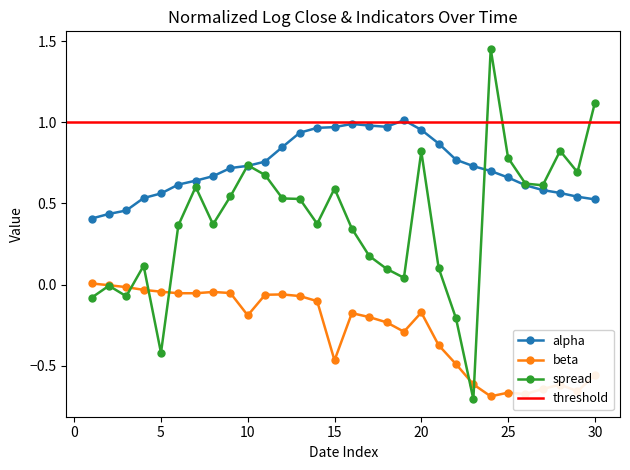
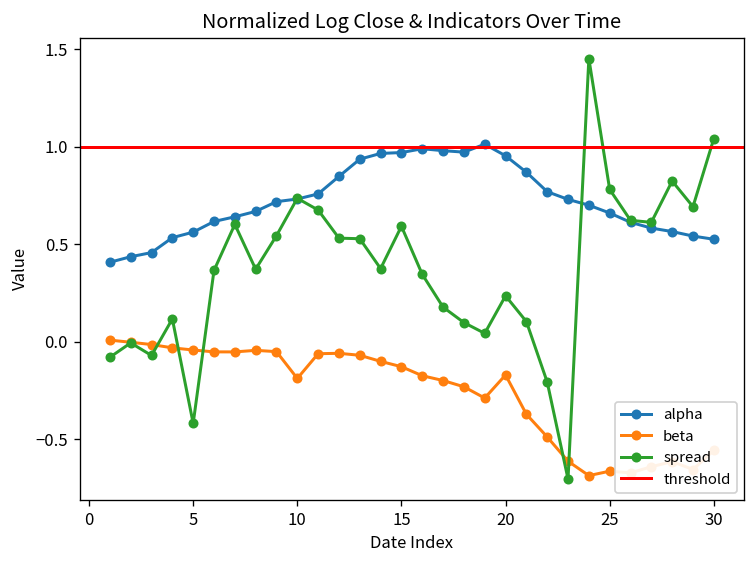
beta, 15: -0.47 -> -0.13
spread, 20: 0.82 -> 0.23
spread, 30: 1.12 -> 1.04
